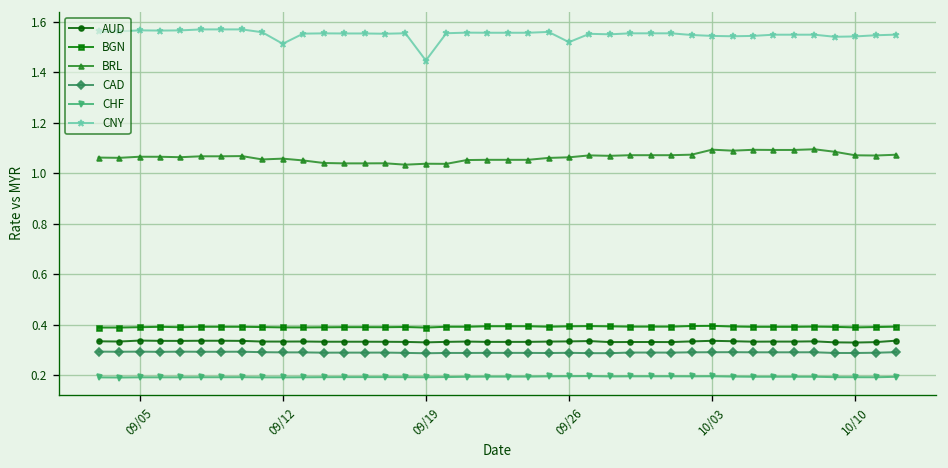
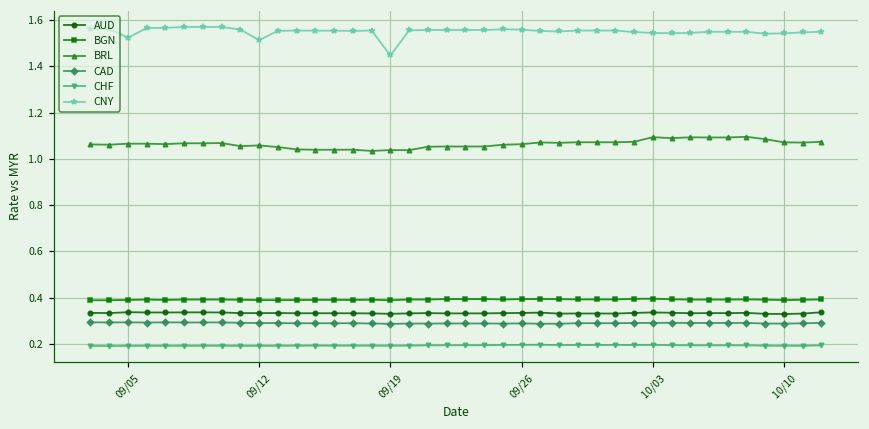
CNY, 09/05: 1.57 -> 1.52
CNY, 09/26: 1.52 -> 1.56
